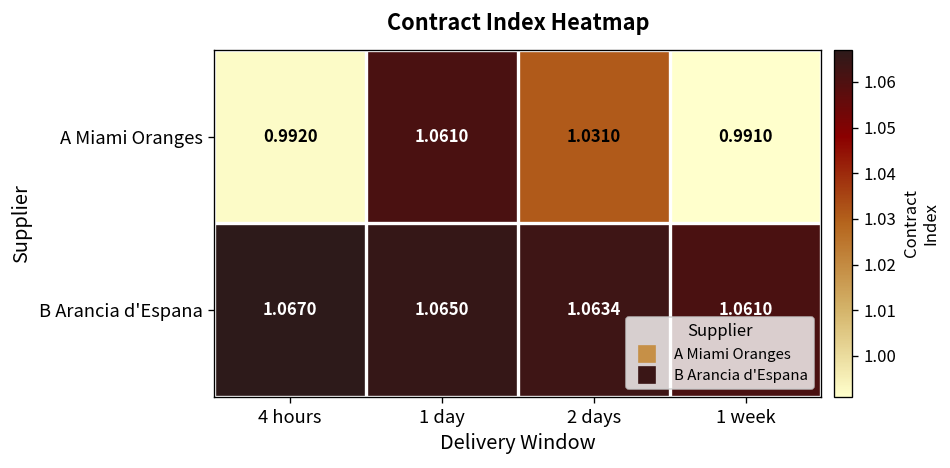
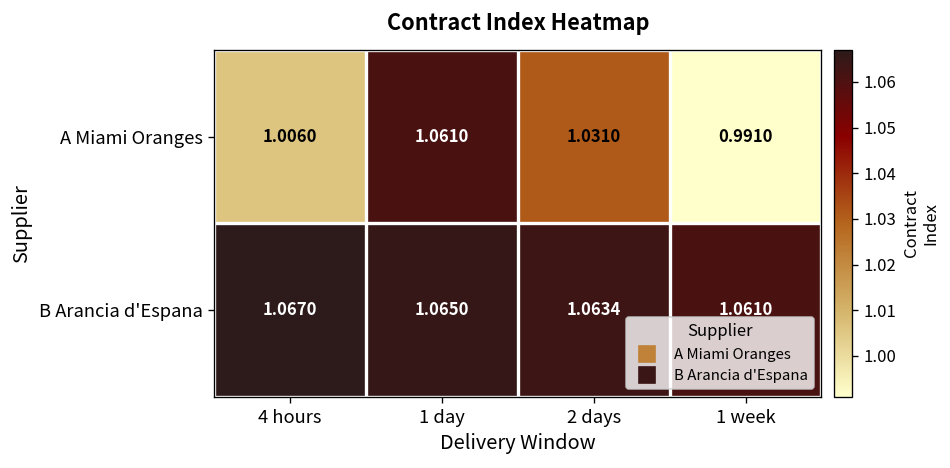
A Miami Oranges, 4 hours: 0.9920 -> 1.0060
